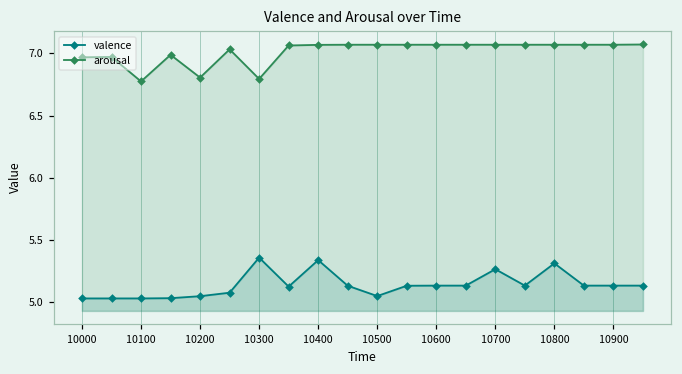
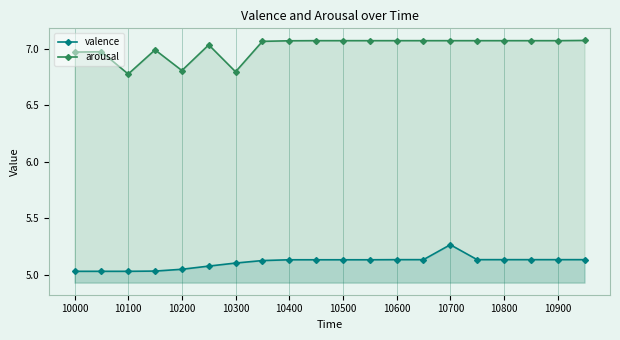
valence, 10300: 5.36 -> 5.10
valence, 10400: 5.34 -> 5.13
valence, 10500: 5.05 -> 5.13
valence, 10800: 5.31 -> 5.13
